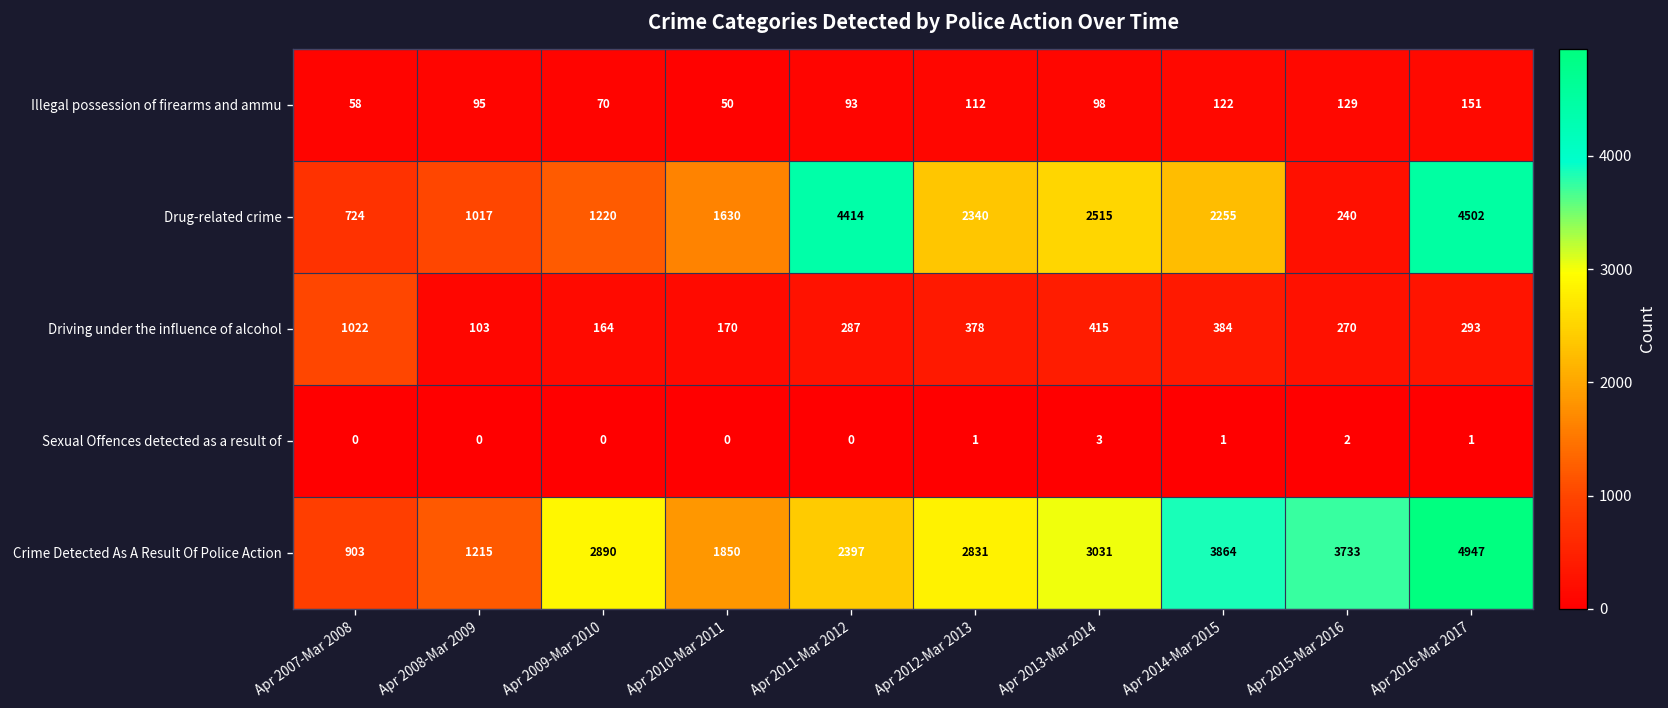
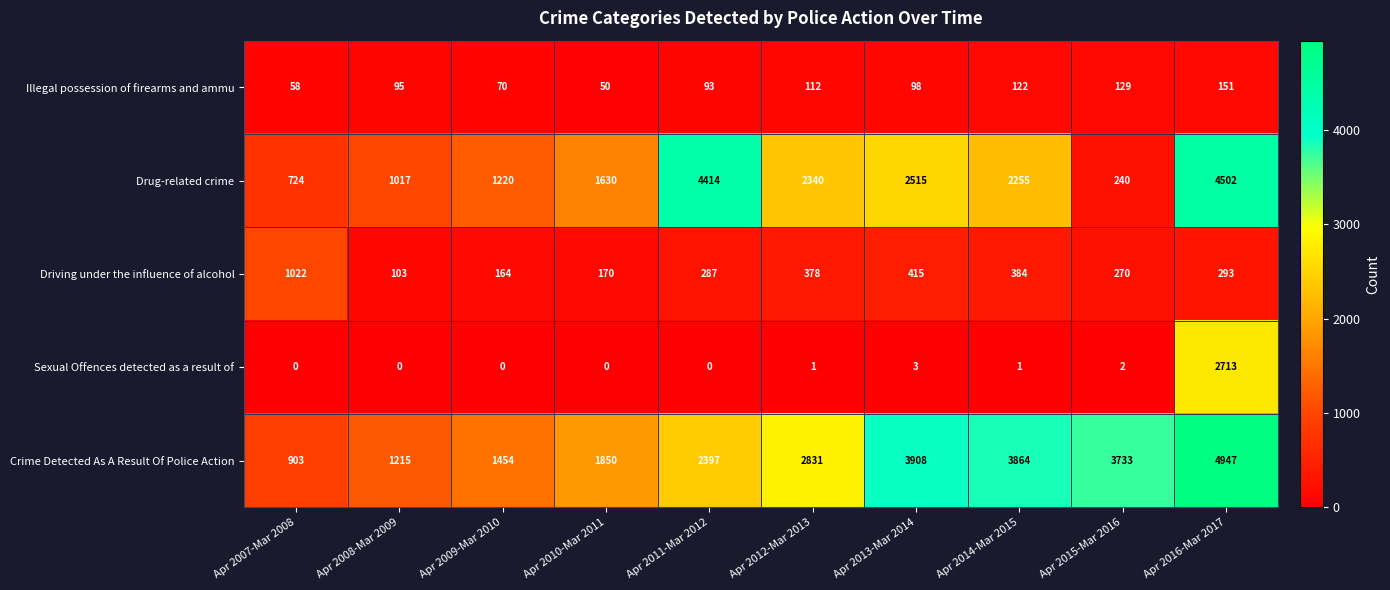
Sexual Offences detected as a result of, Apr 2016-Mar 2017: 1 -> 2713
Crime Detected As A Result Of Police Action, Apr 2009-Mar 2010: 2890 -> 1454
Crime Detected As A Result Of Police Action, Apr 2013-Mar 2014: 3031 -> 3908
